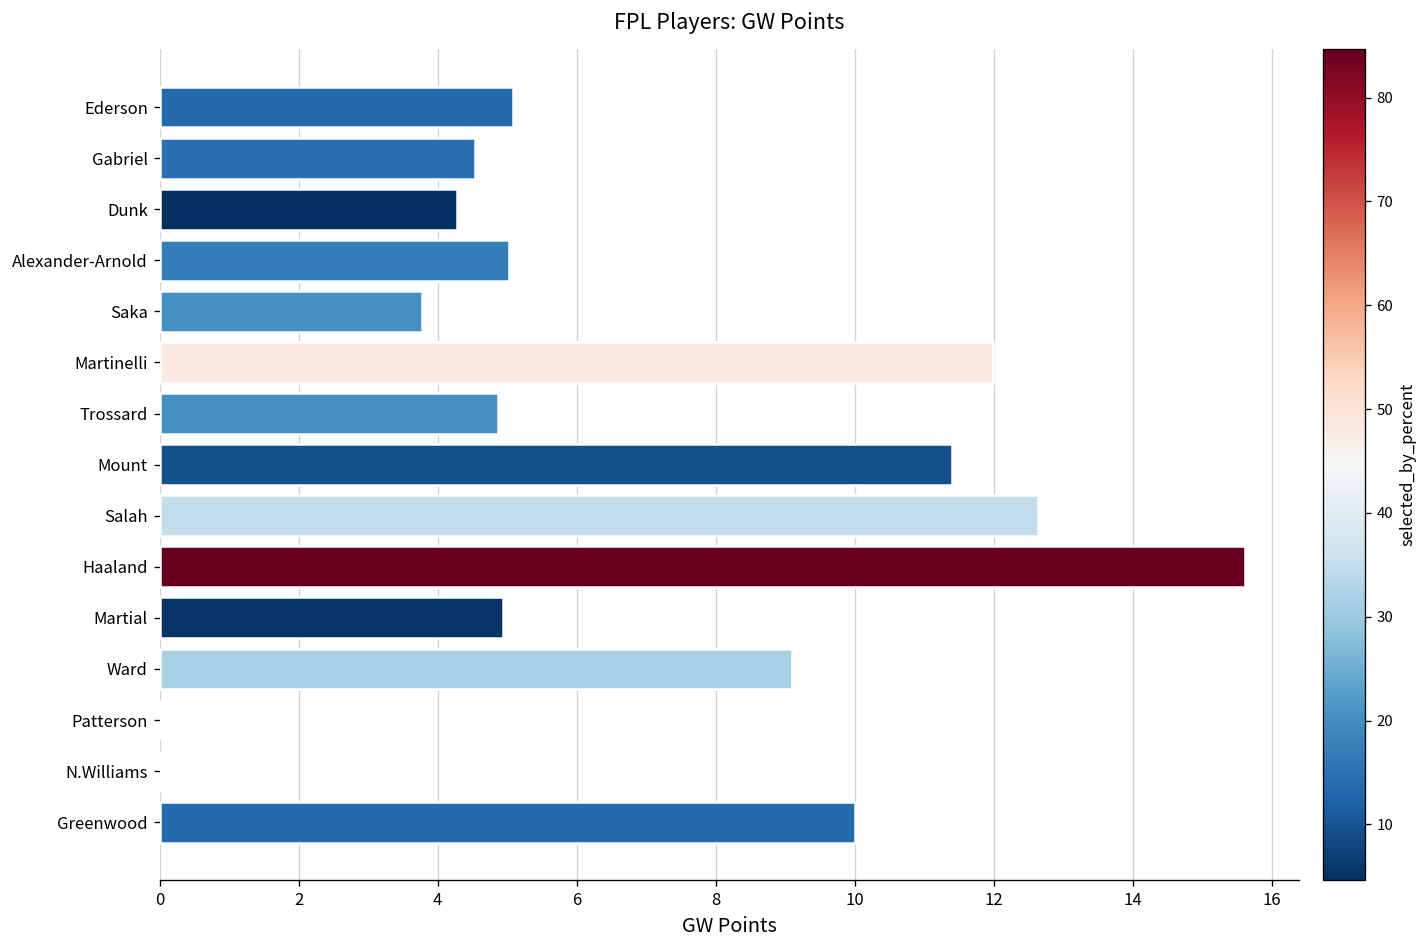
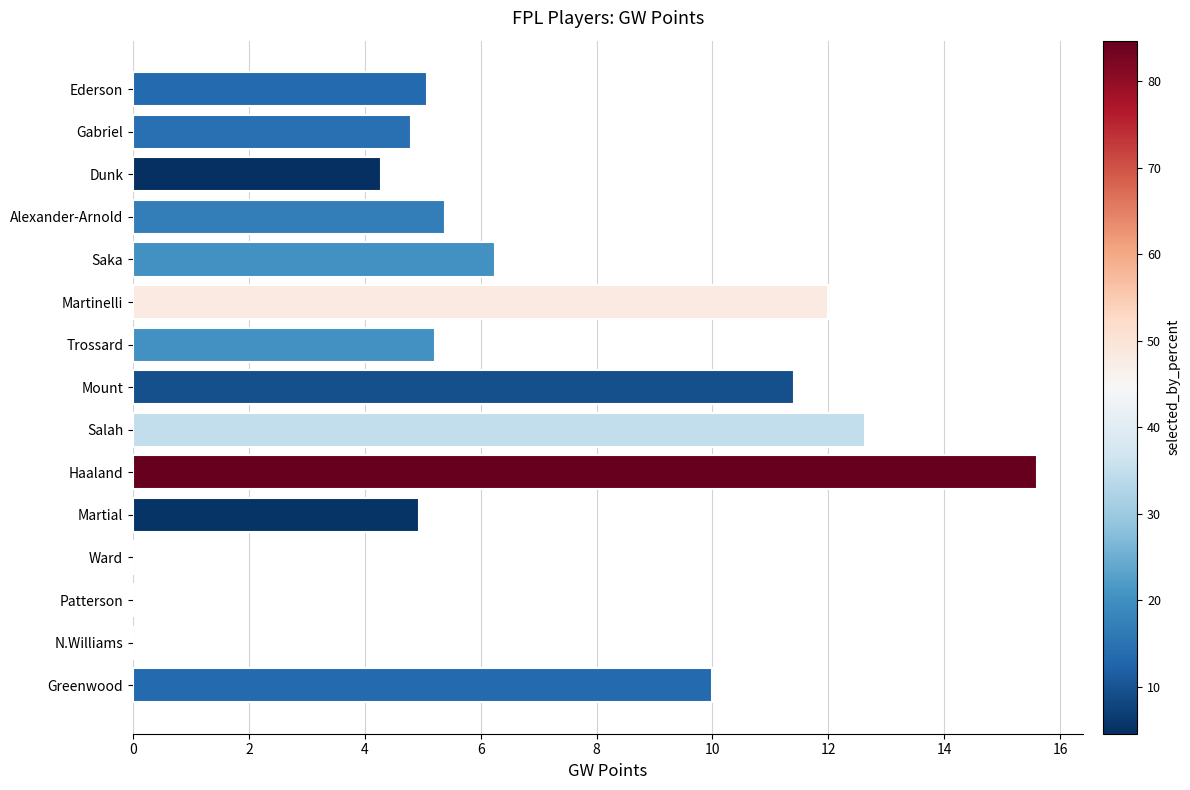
Gabriel: 4.5 -> 4.8
Alexander-Arnold: 5.0 -> 5.4
Saka: 3.8 -> 6.2
Trossard: 4.9 -> 5.2
Ward: 9.1 -> 0.0
